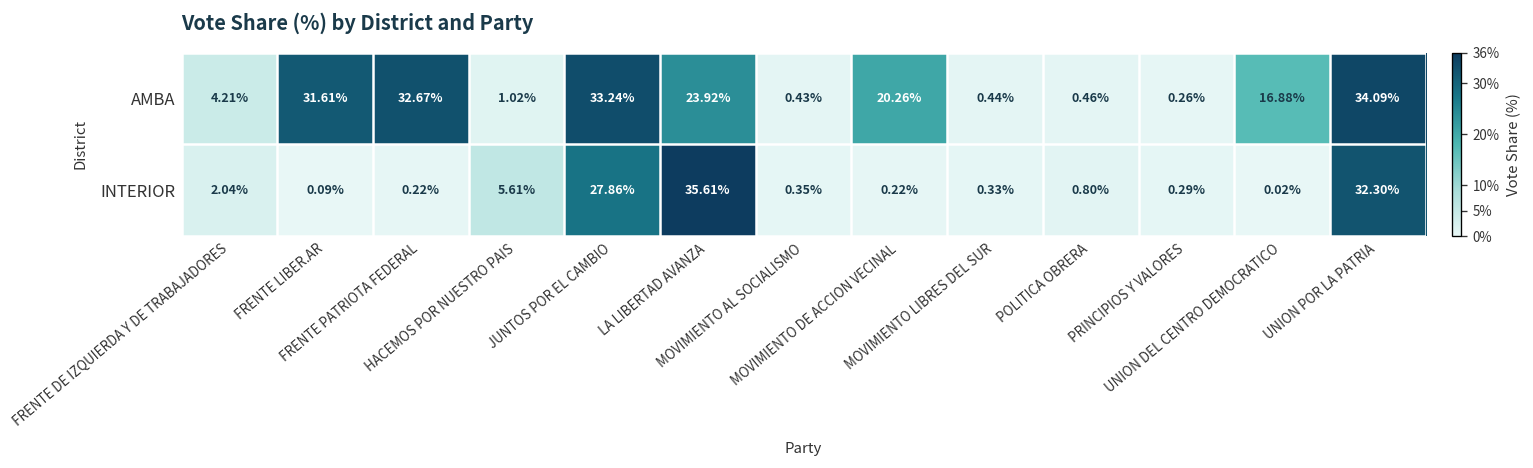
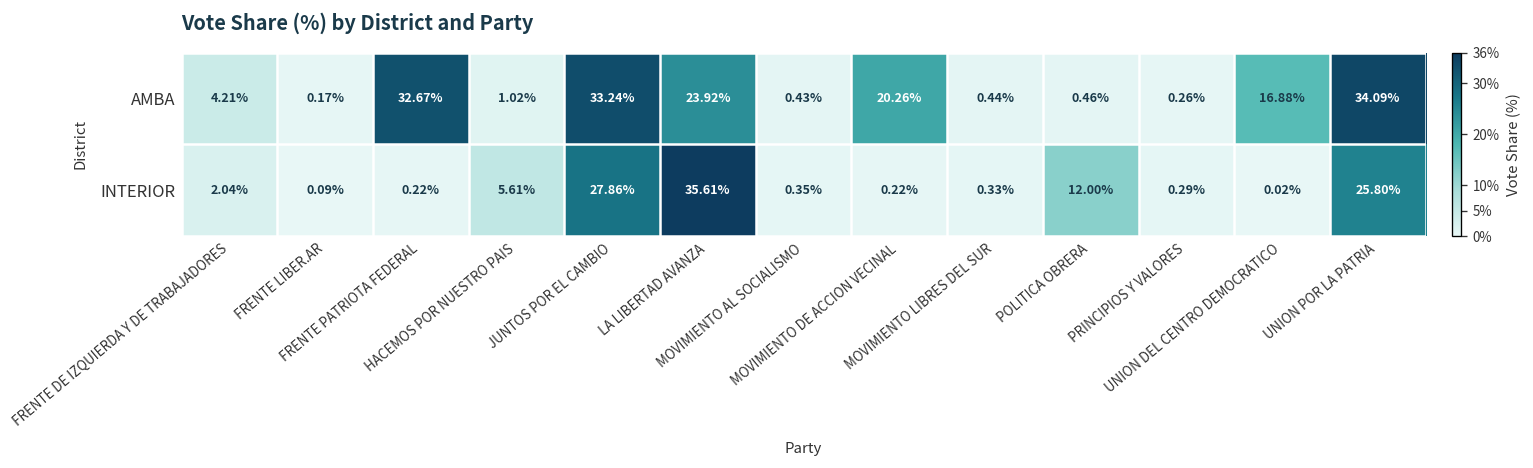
AMBA, FRENTE LIBER.AR: 31.61% -> 0.17%
INTERIOR, POLITICA OBRERA: 0.80% -> 12.00%
INTERIOR, UNION POR LA PATRIA: 32.30% -> 25.80%
